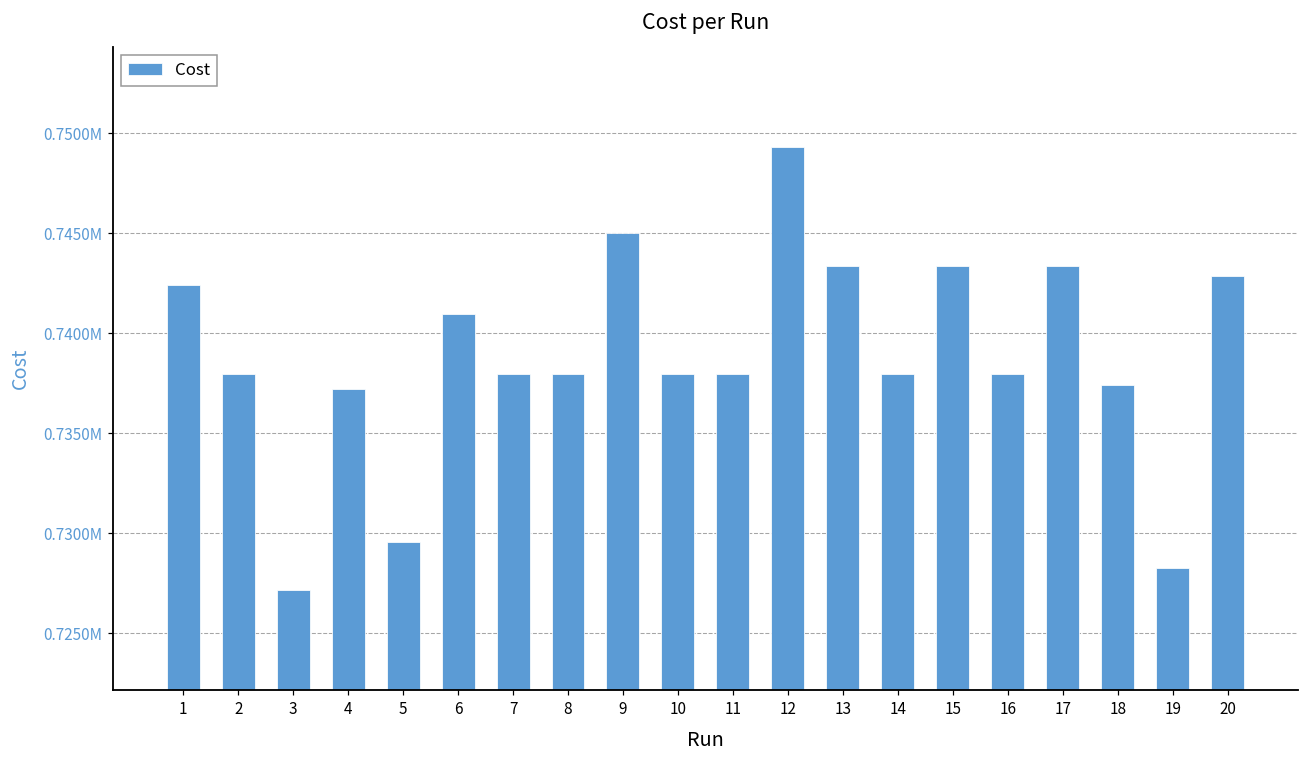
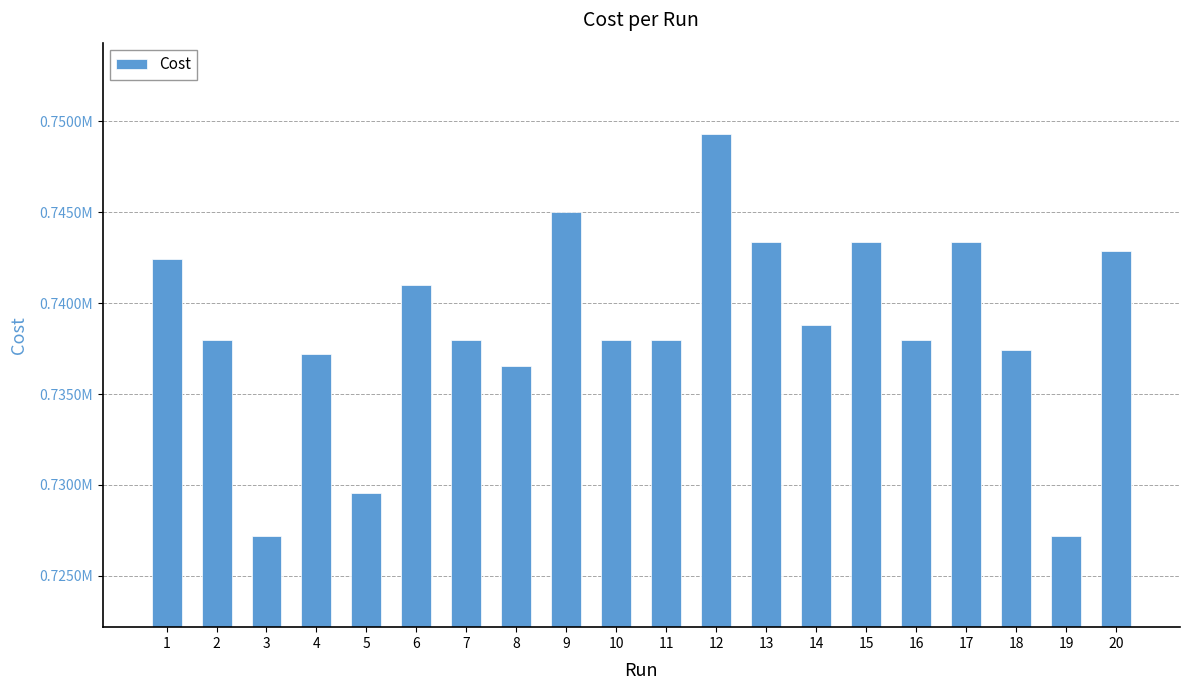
8: 738000 -> 736500
14: 738000 -> 738800
19: 728300 -> 727200
